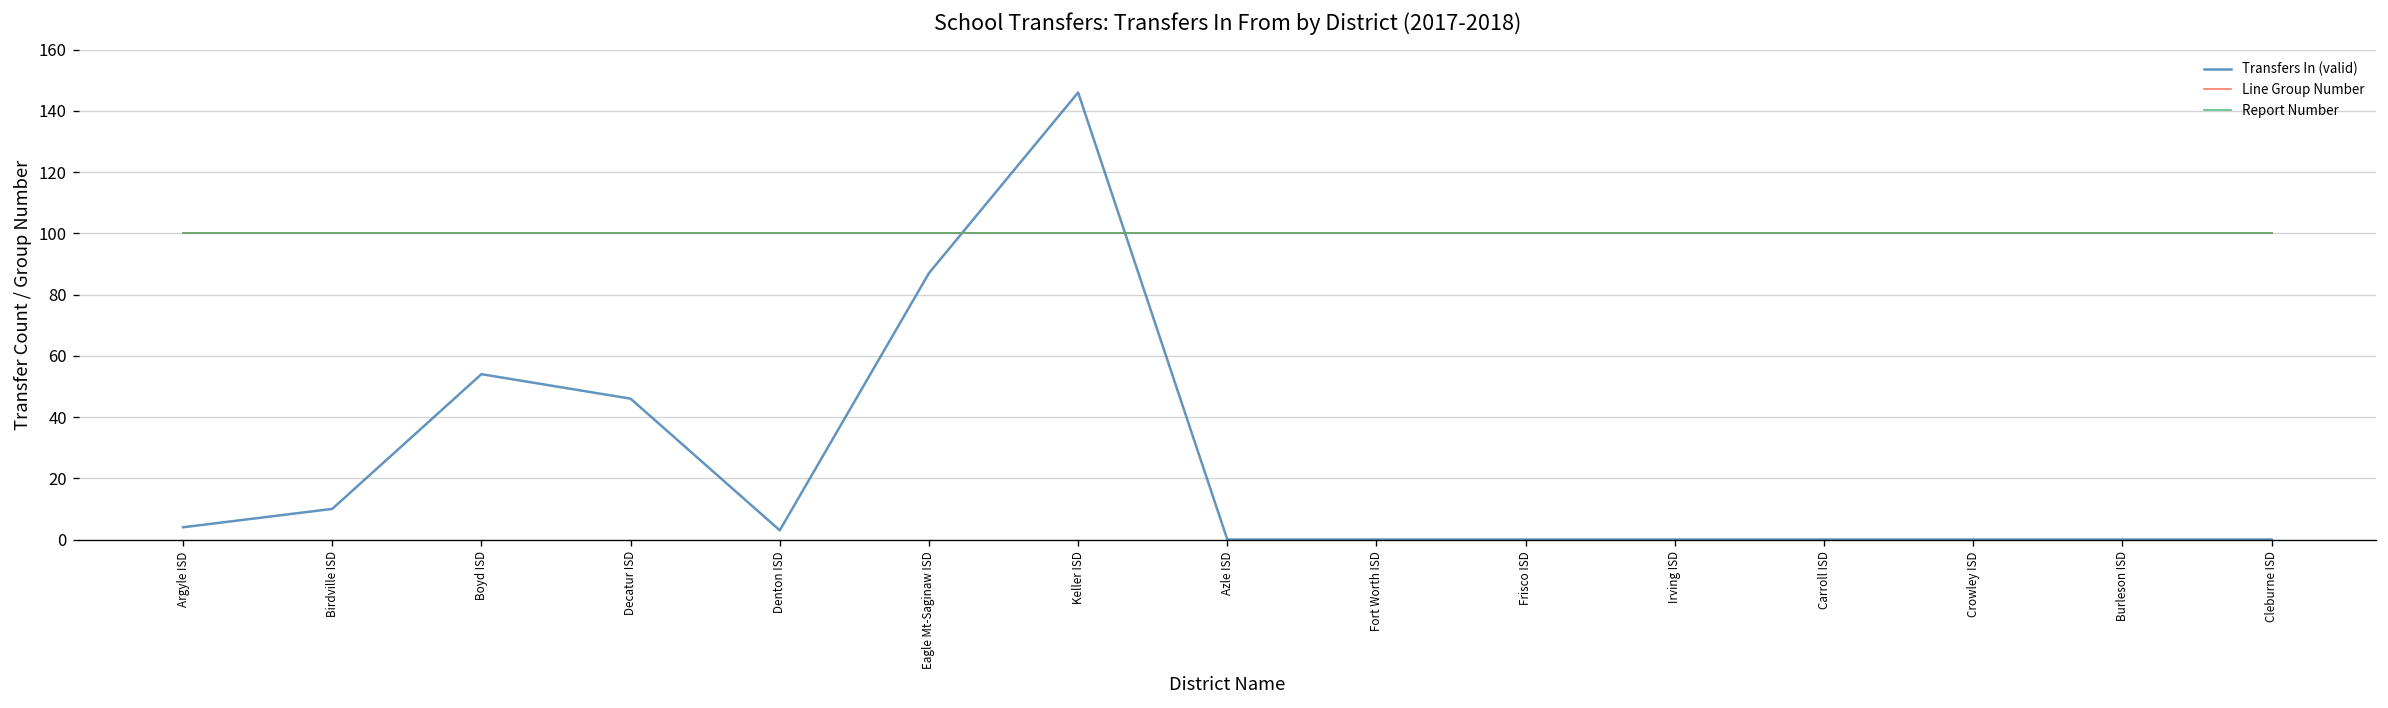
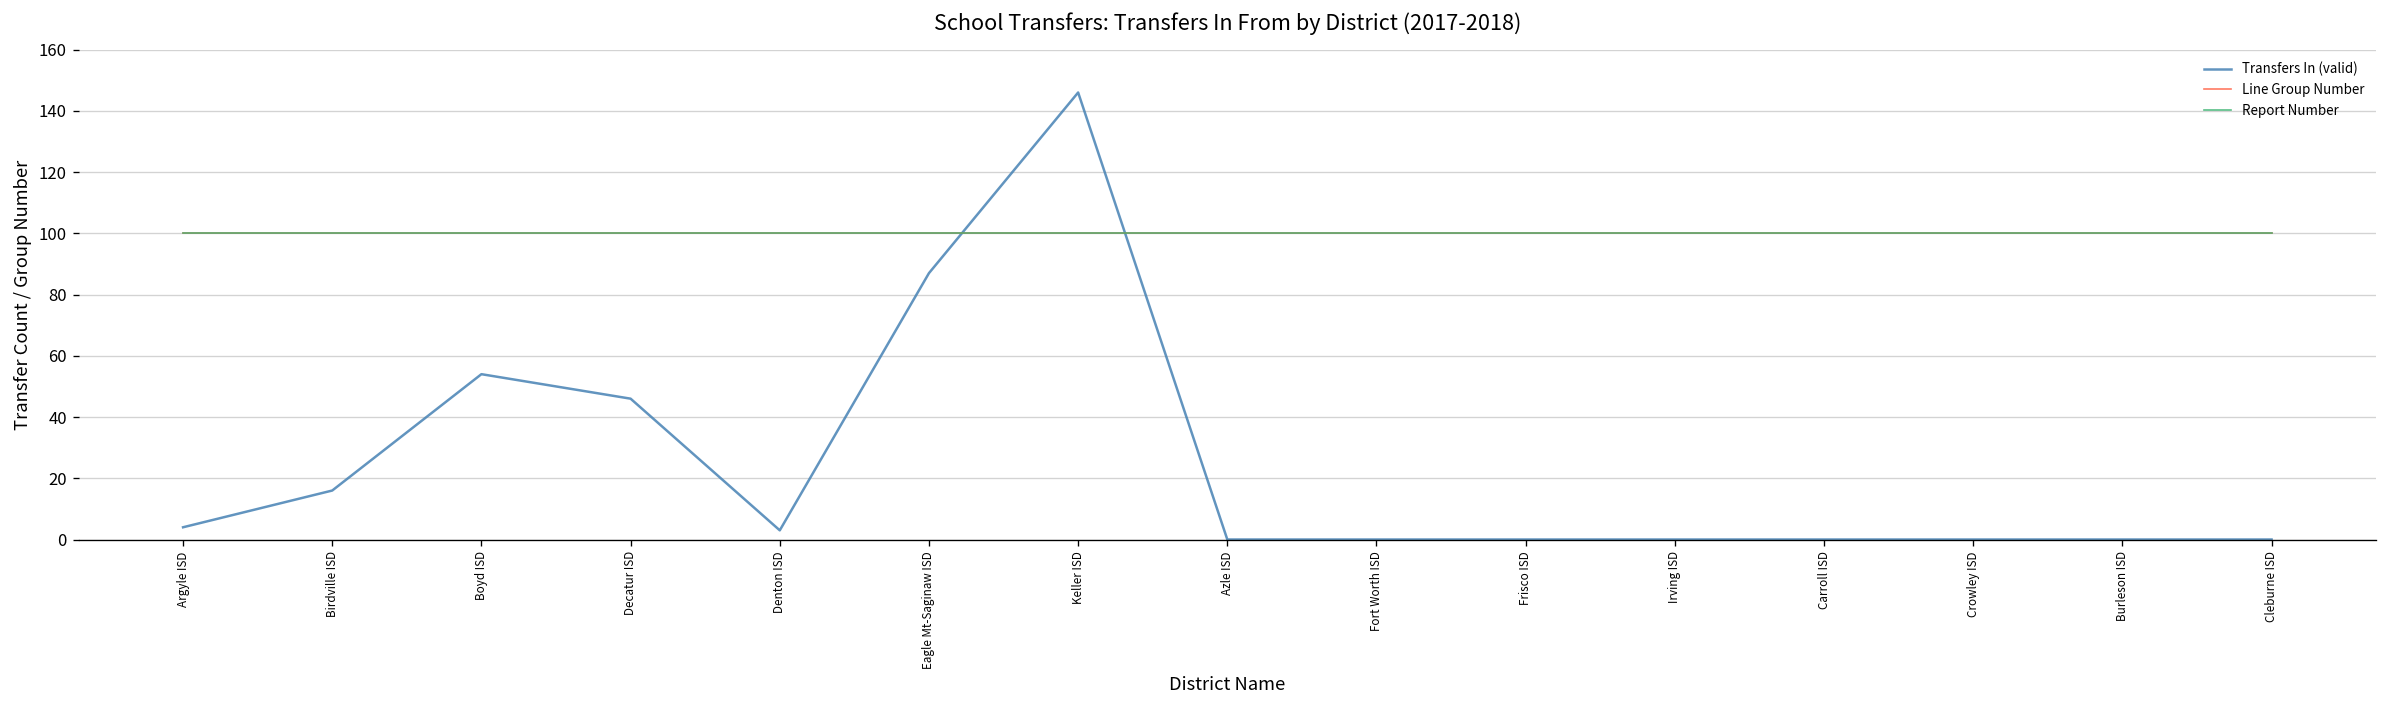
Transfers In (valid), Birdville ISD: 10 -> 16
